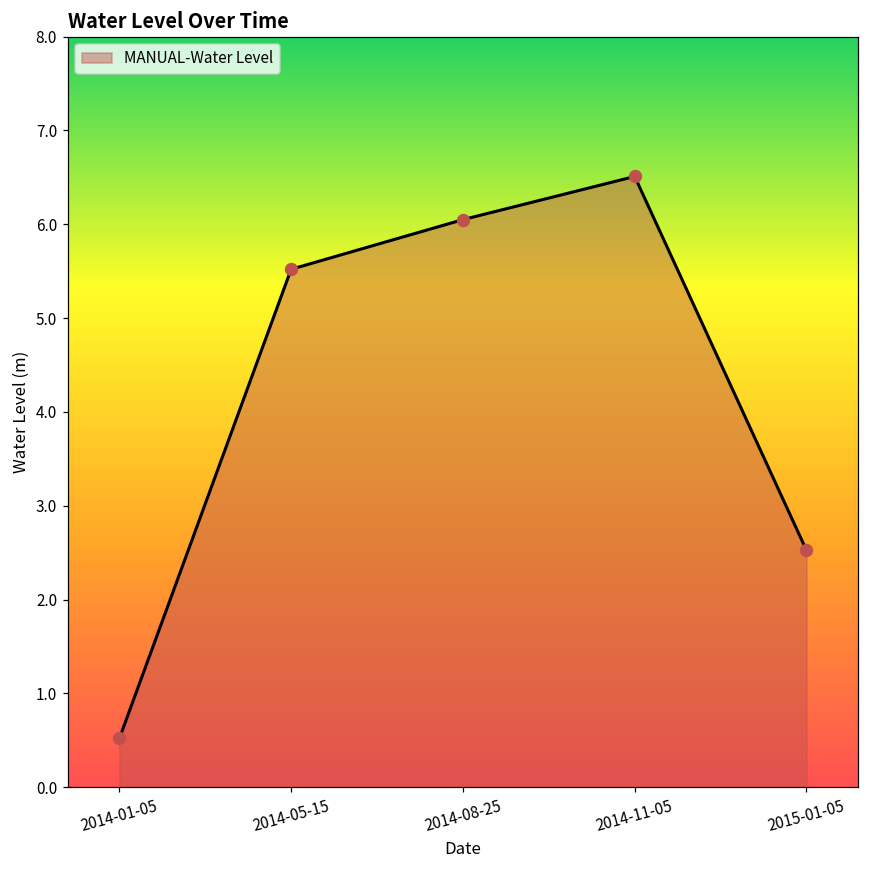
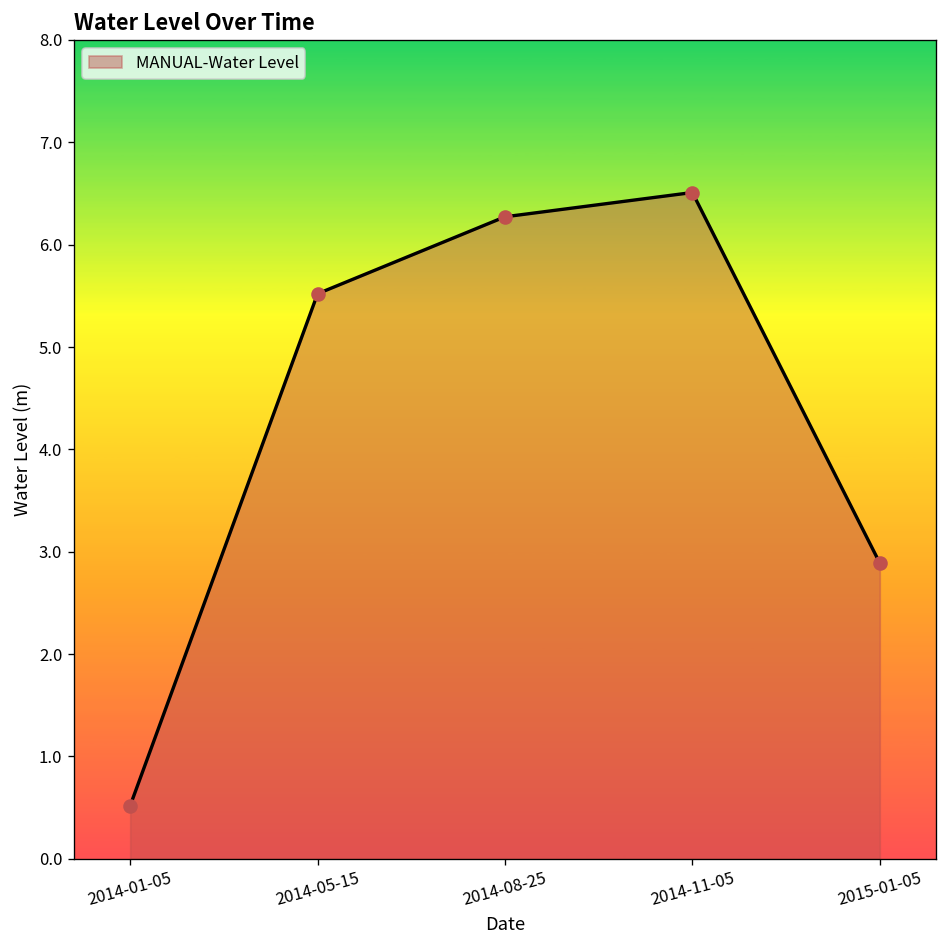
2014-08-25: 6.1 -> 6.3
2015-01-05: 2.5 -> 2.9
